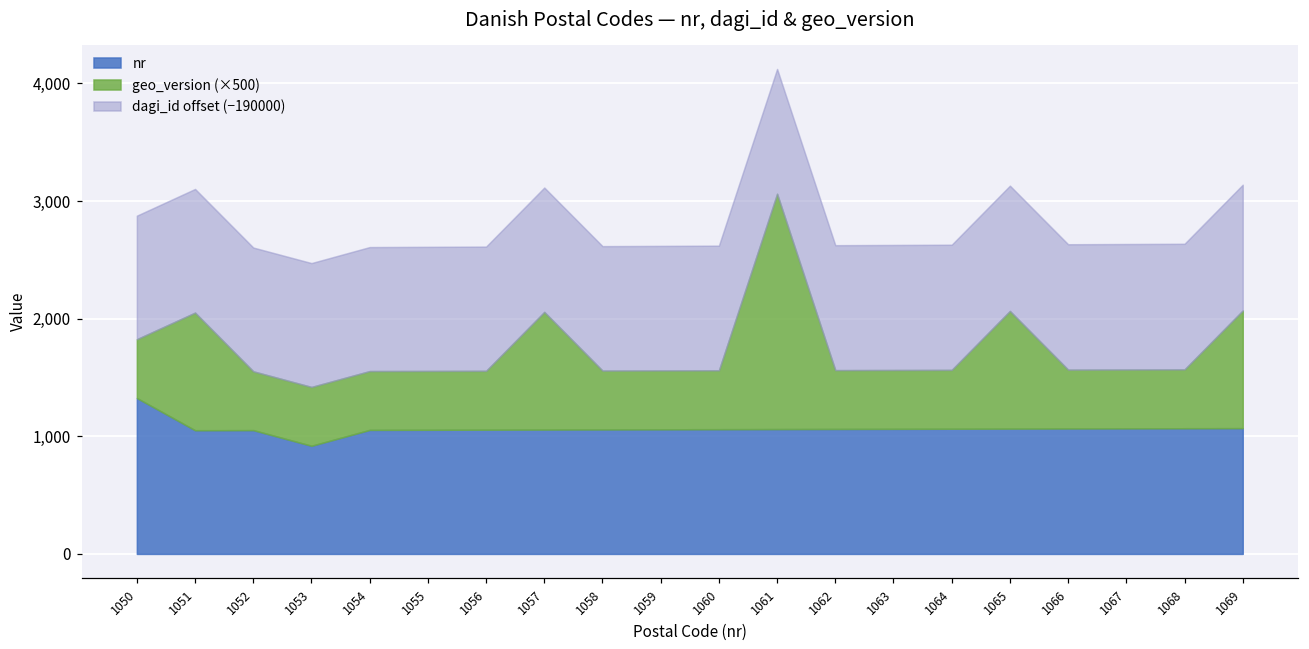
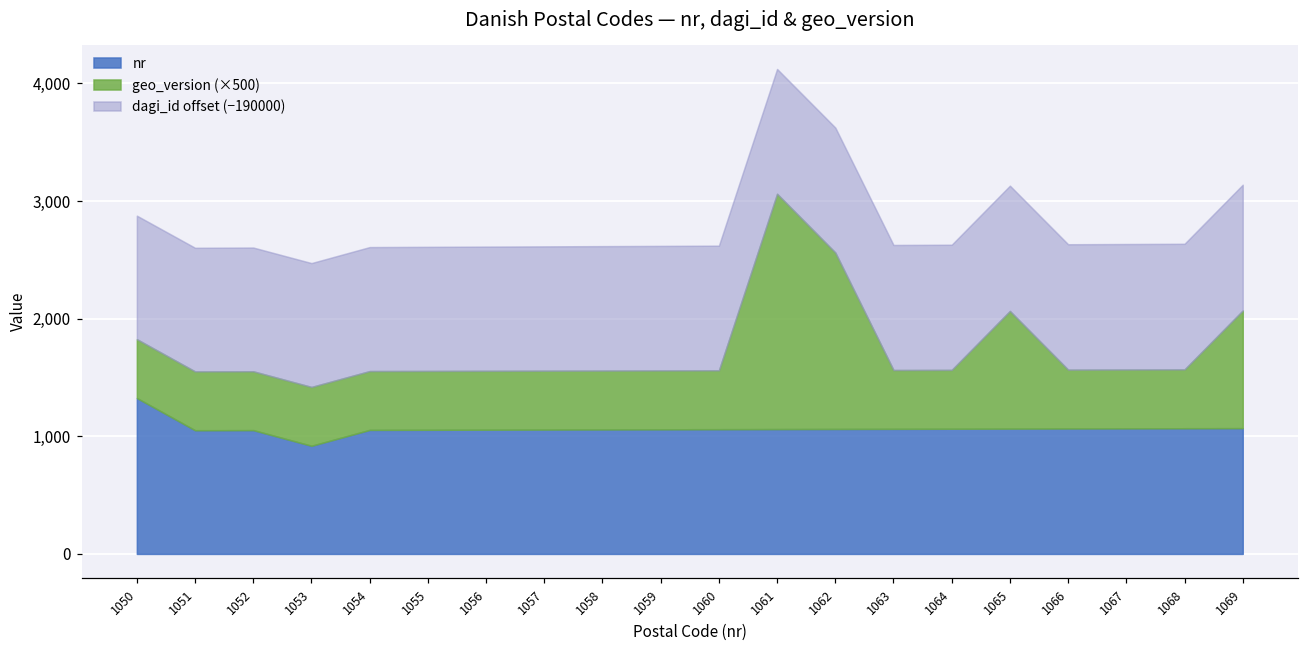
geo_version (×500), 1051: 1,000 -> 500
geo_version (×500), 1057: 1,000 -> 500
geo_version (×500), 1062: 500 -> 1,500
